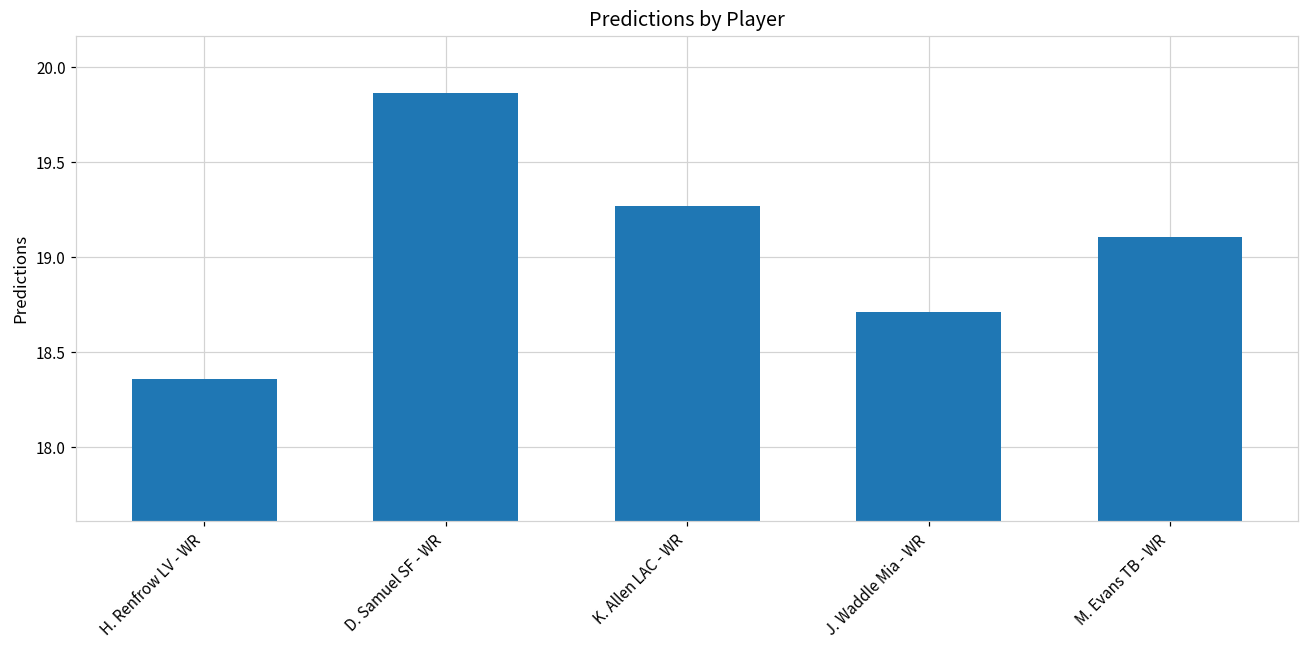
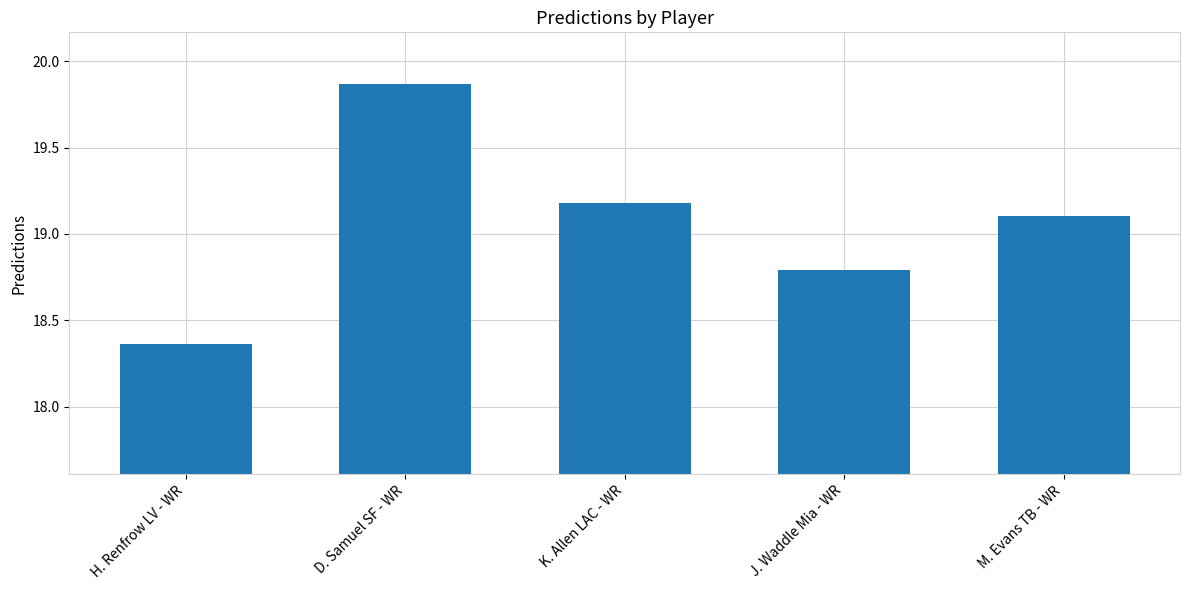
K. Allen LAC - WR: 19.27 -> 19.18
J. Waddle Mia - WR: 18.71 -> 18.79
